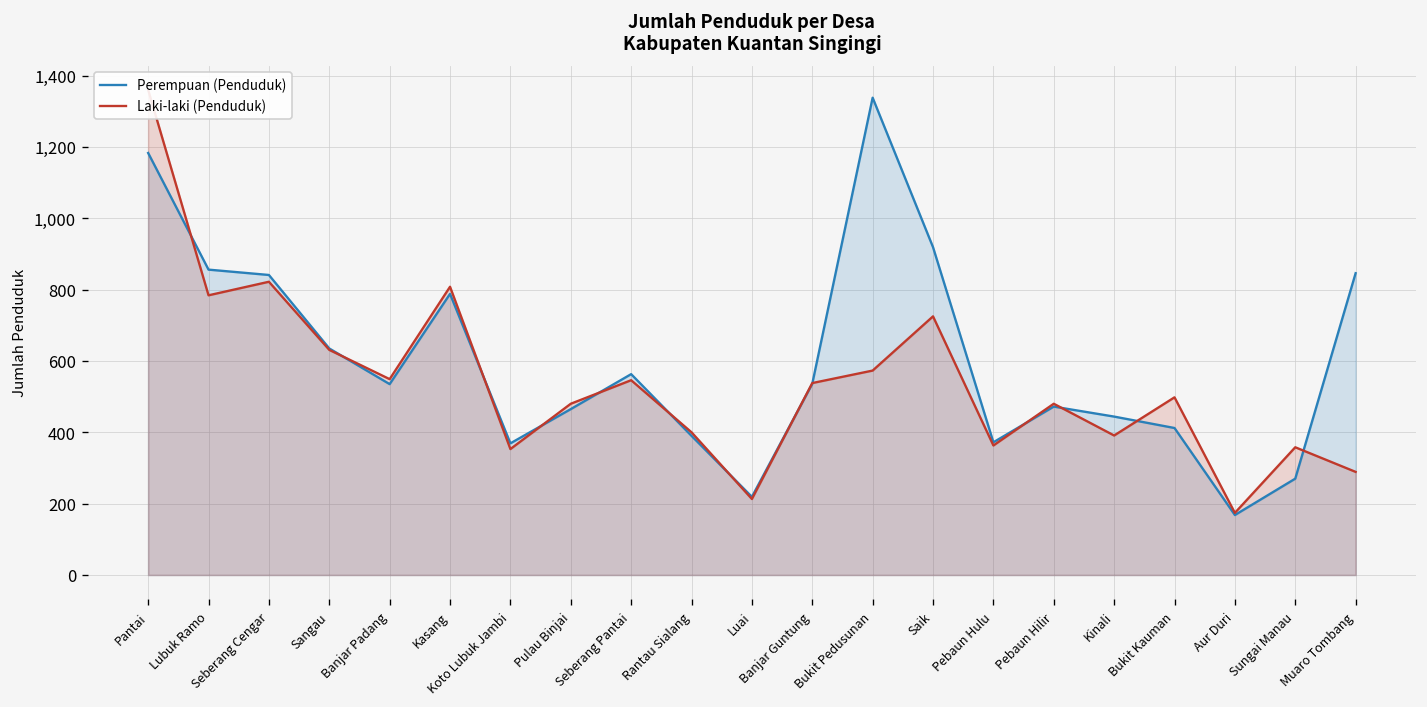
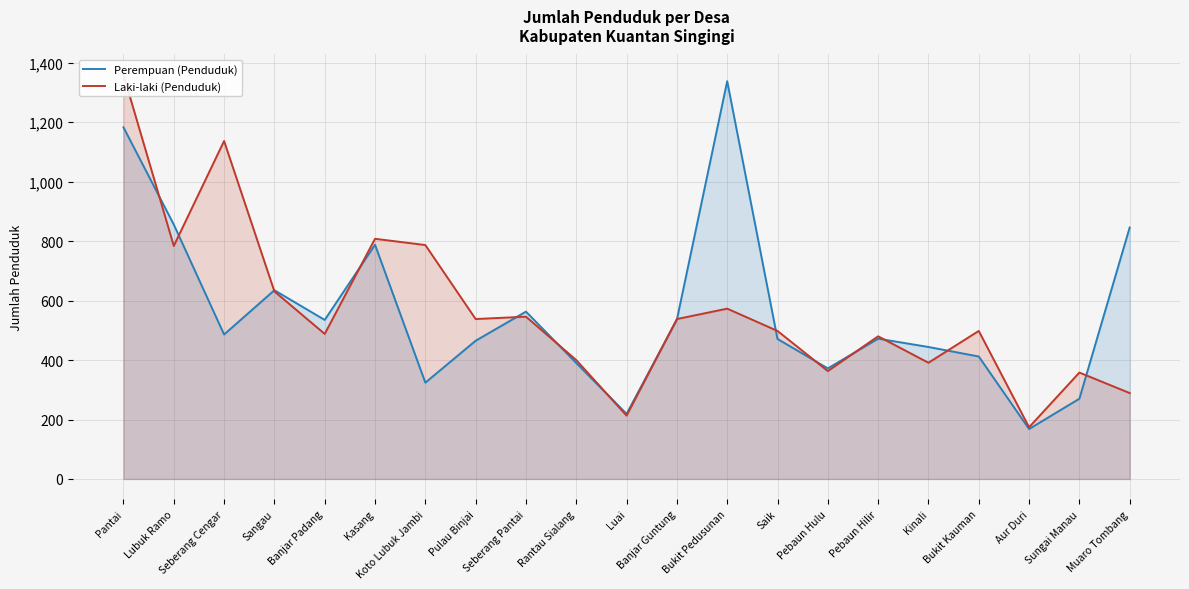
Perempuan (Penduduk), Seberang Cengar: 840 -> 490
Laki-laki (Penduduk), Seberang Cengar: 820 -> 1,140
Laki-laki (Penduduk), Banjar Padang: 550 -> 490
Perempuan (Penduduk), Koto Lubuk Jambi: 370 -> 320
Laki-laki (Penduduk), Koto Lubuk Jambi: 350 -> 790
Laki-laki (Penduduk), Pulau Binjai: 480 -> 540
Perempuan (Penduduk), Saik: 920 -> 470
Laki-laki (Penduduk), Saik: 730 -> 500
